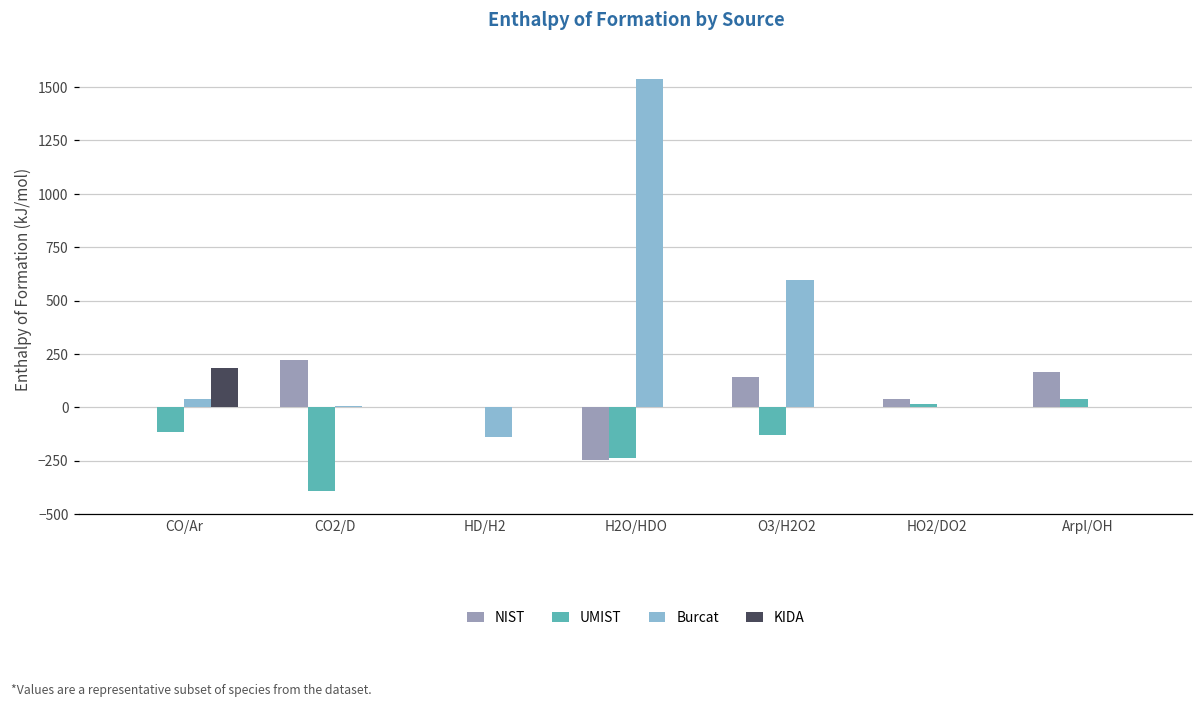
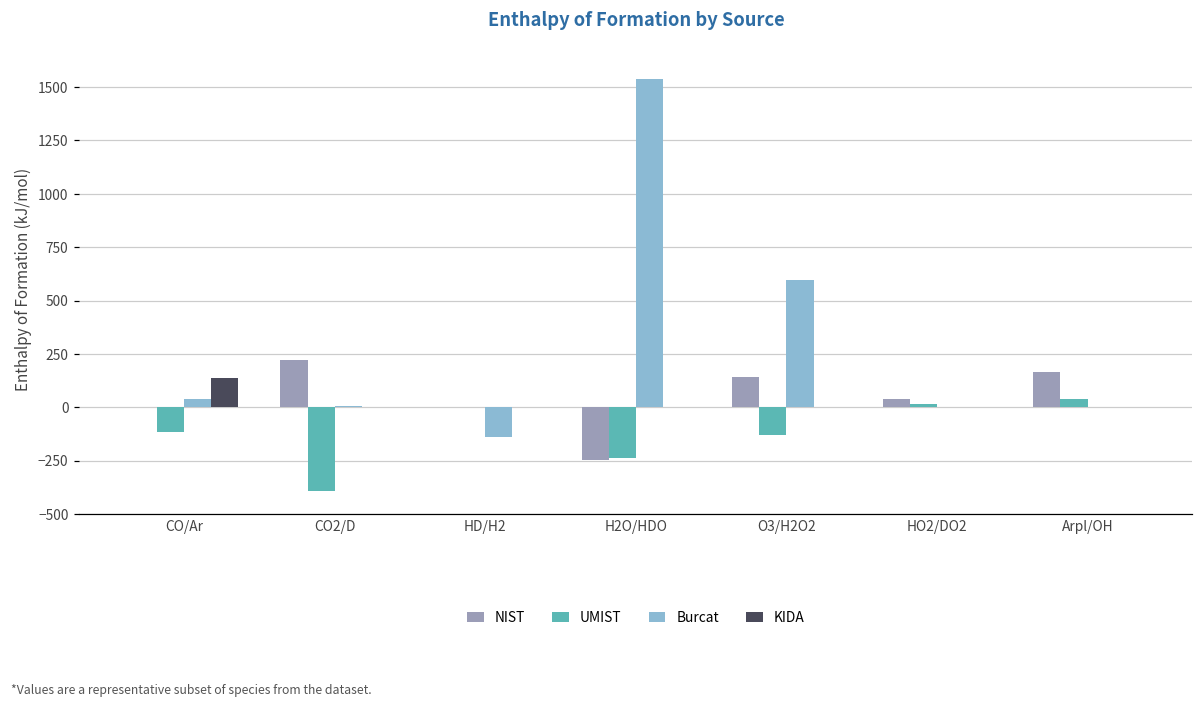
KIDA, CO/Ar: 180 -> 140
